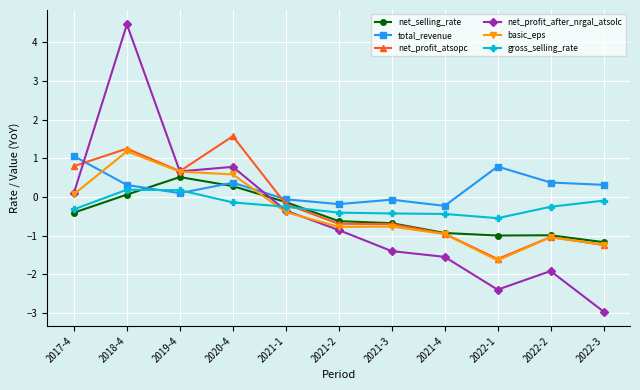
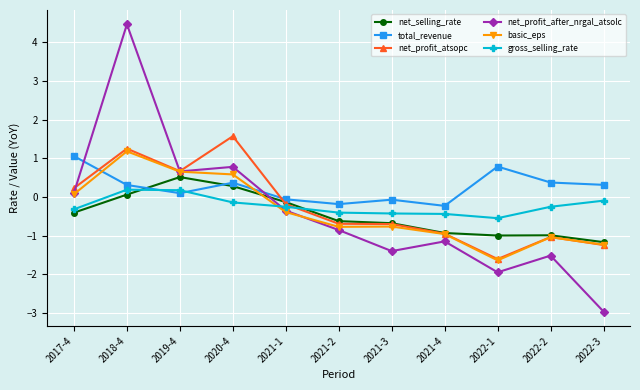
net_profit_atsopc, 2017-4: 0.8 -> 0.2
net_profit_after_nrgal_atsolc, 2021-4: -1.5 -> -1.1
net_profit_after_nrgal_atsolc, 2022-1: -2.4 -> -1.9
net_profit_after_nrgal_atsolc, 2022-2: -1.9 -> -1.5
